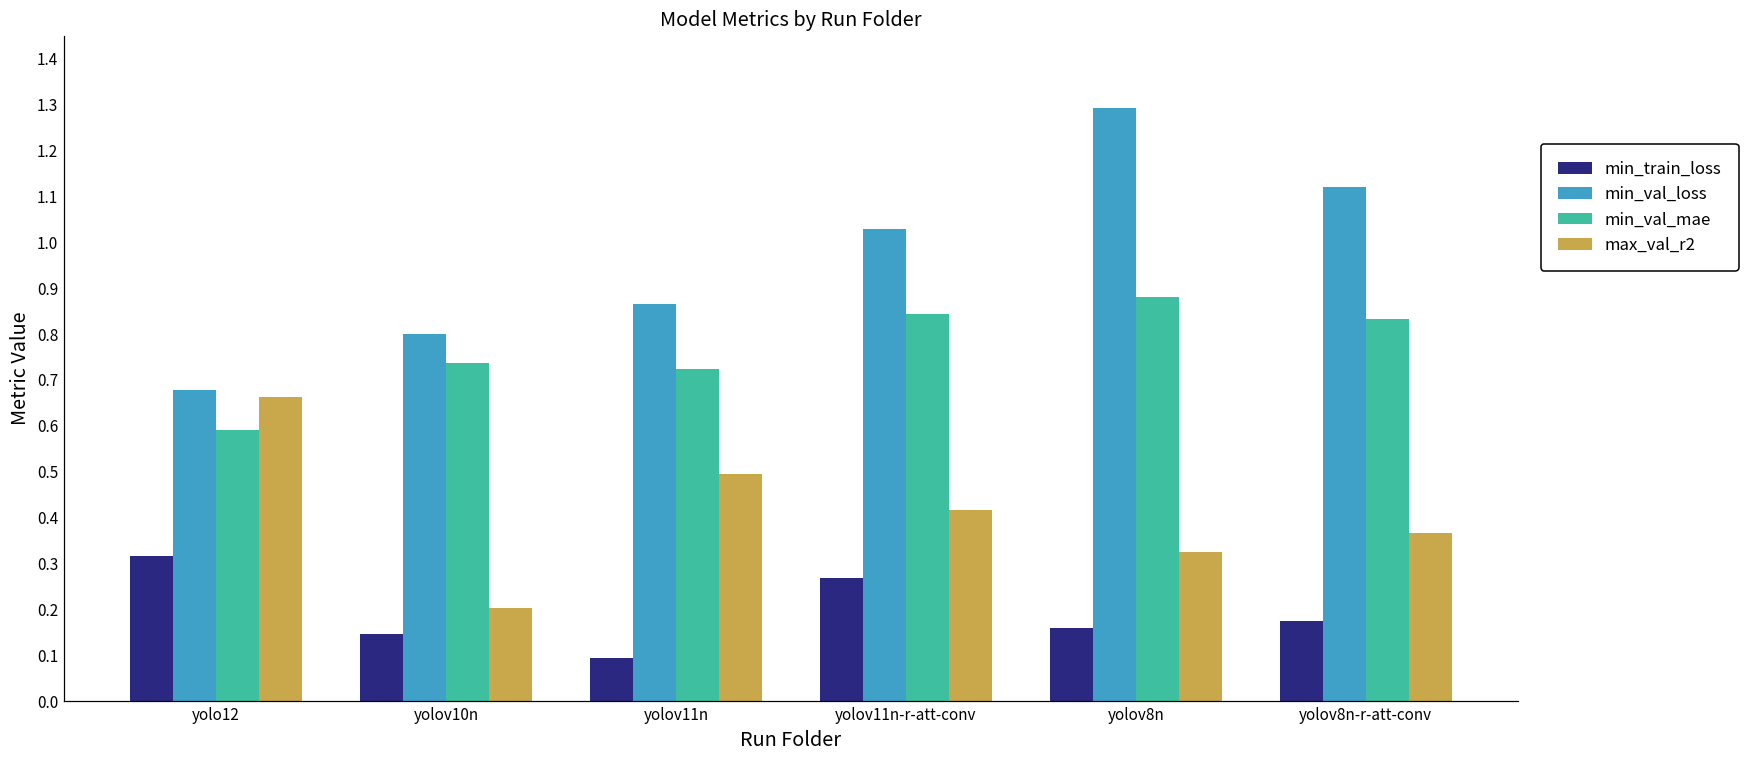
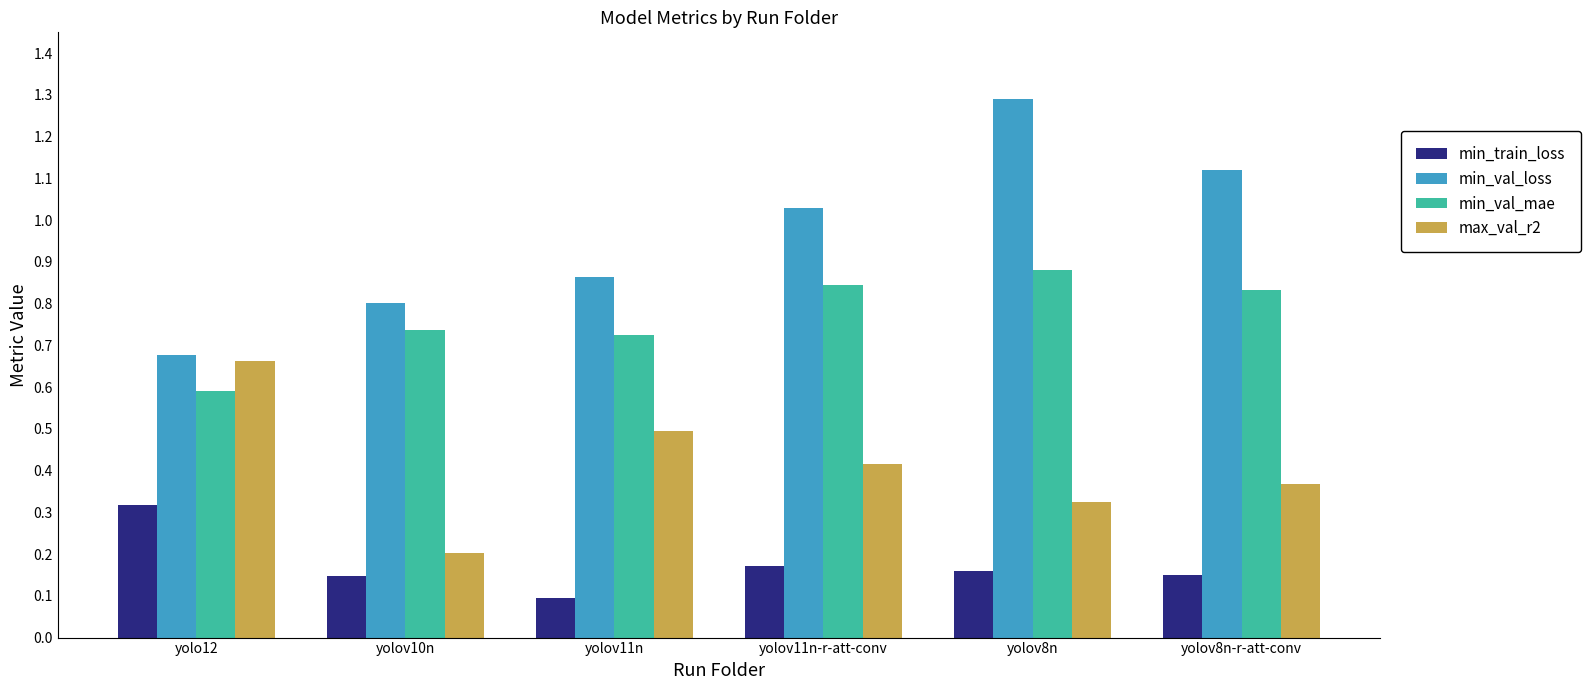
min_train_loss, yolov11n-r-att-conv: 0.27 -> 0.17
min_train_loss, yolov8n-r-att-conv: 0.18 -> 0.15
